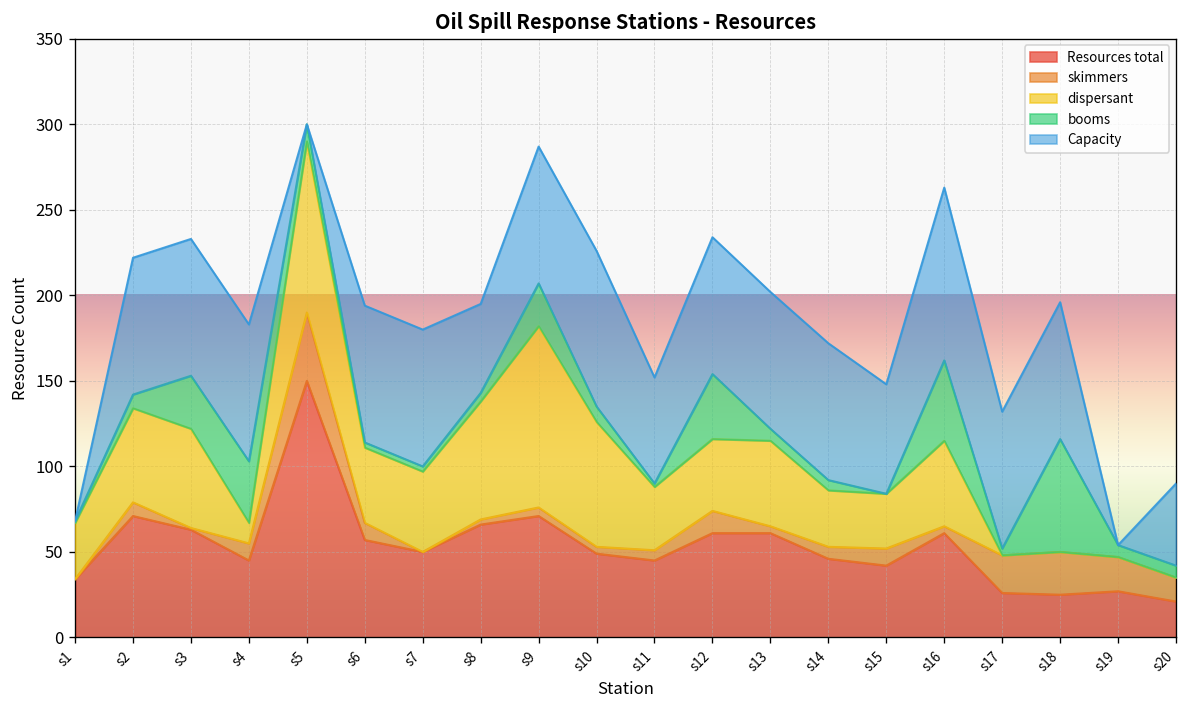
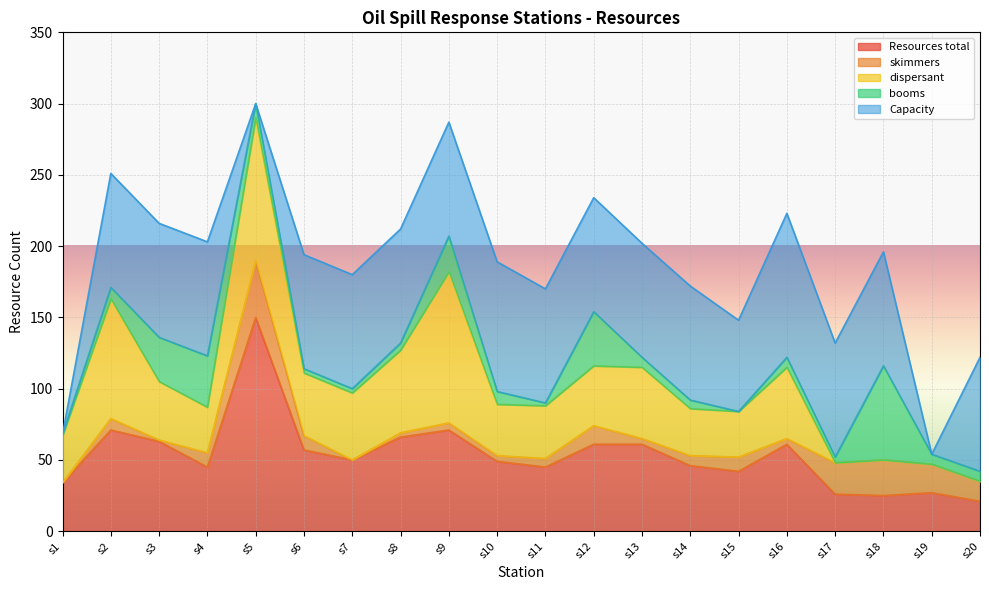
dispersant, s2: 55 -> 84
dispersant, s3: 58 -> 41
dispersant, s4: 12 -> 32
dispersant, s8: 69 -> 58
Capacity, s8: 52 -> 80
dispersant, s10: 73 -> 36
Capacity, s11: 62 -> 80
booms, s16: 47 -> 7
Capacity, s20: 48 -> 80
